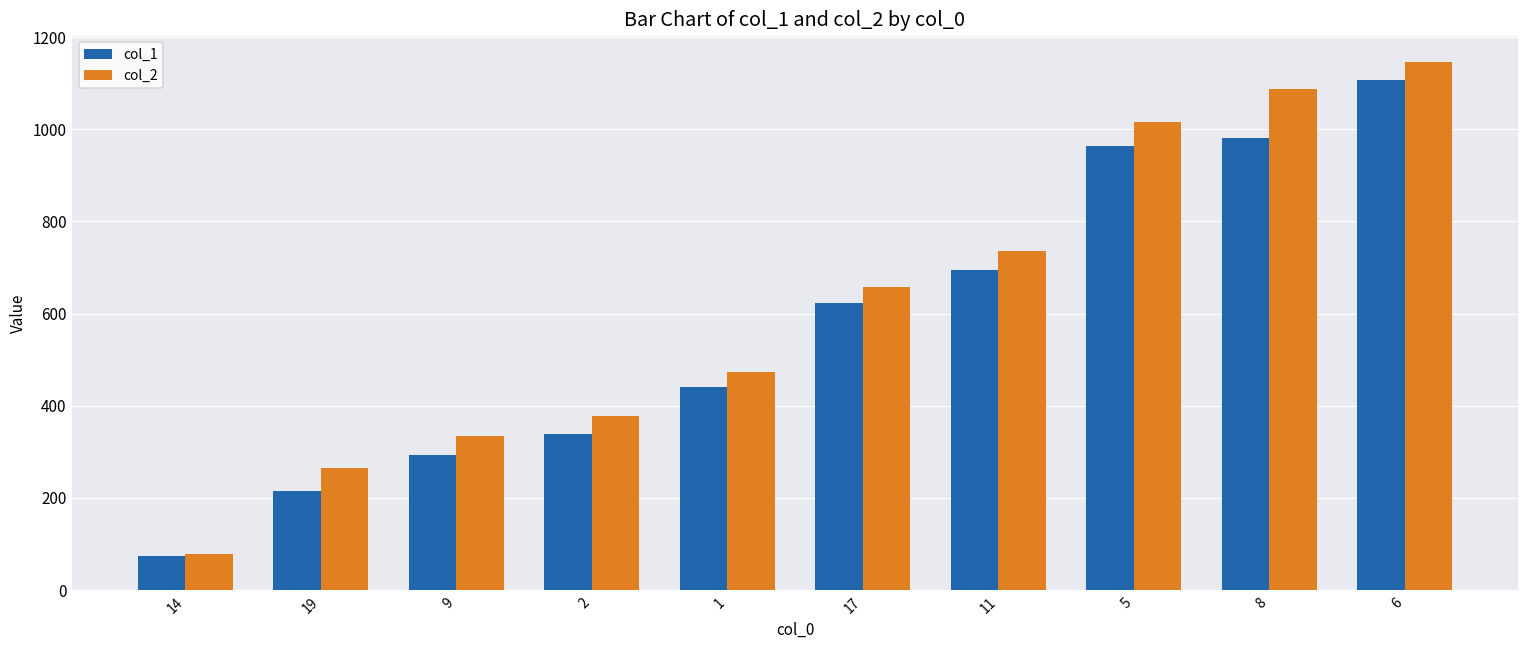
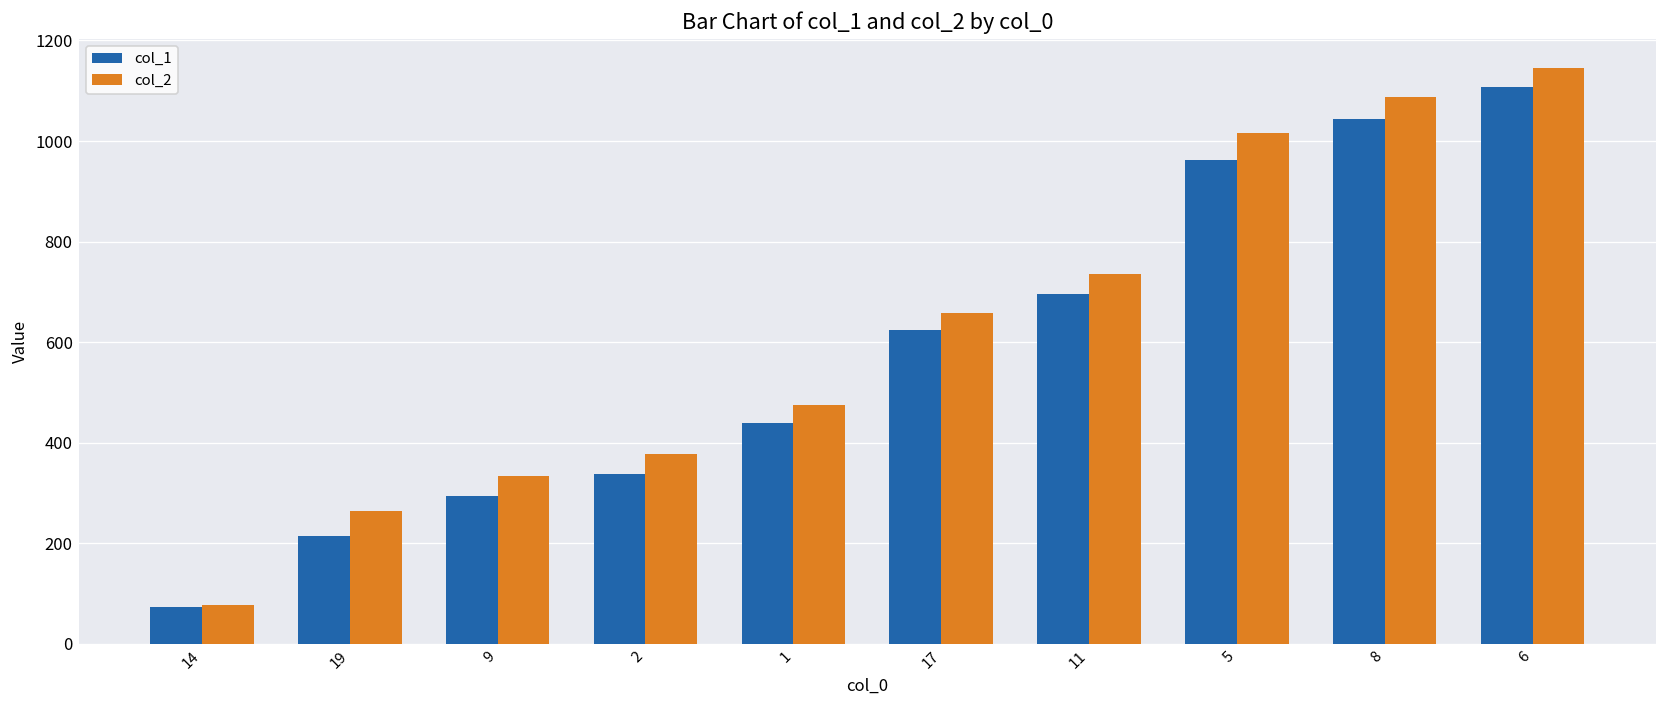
col_1, 8: 980 -> 1040
